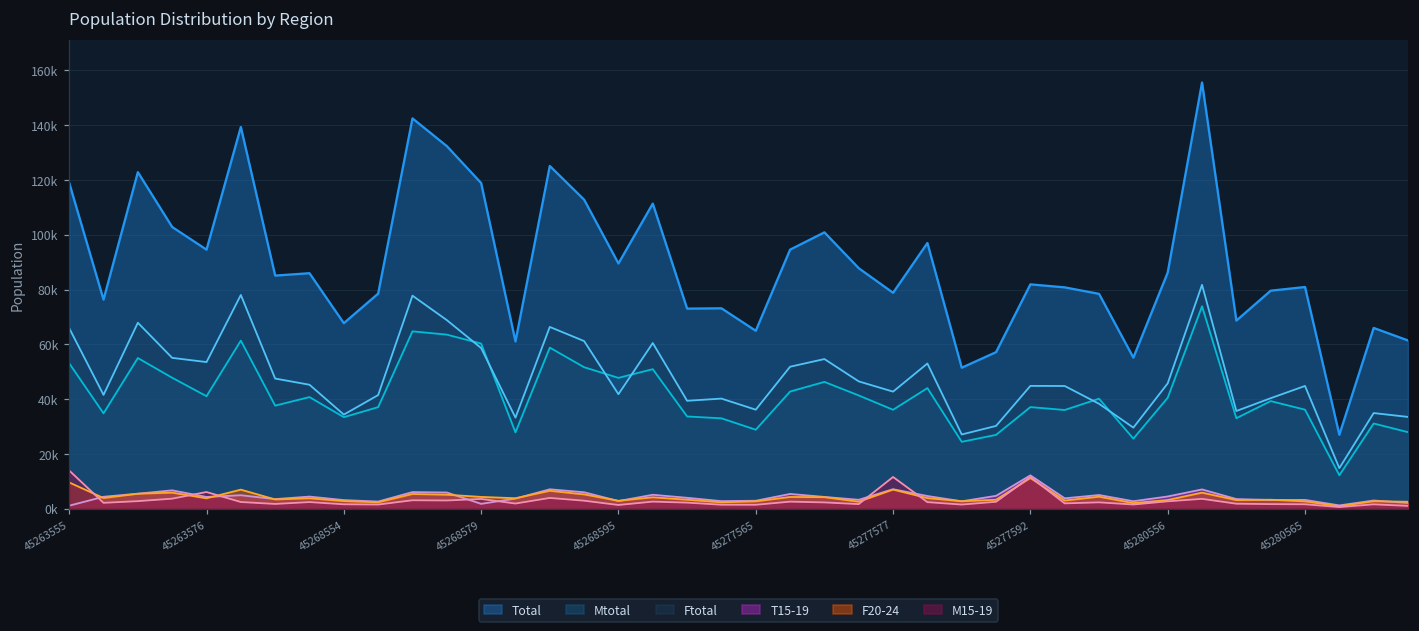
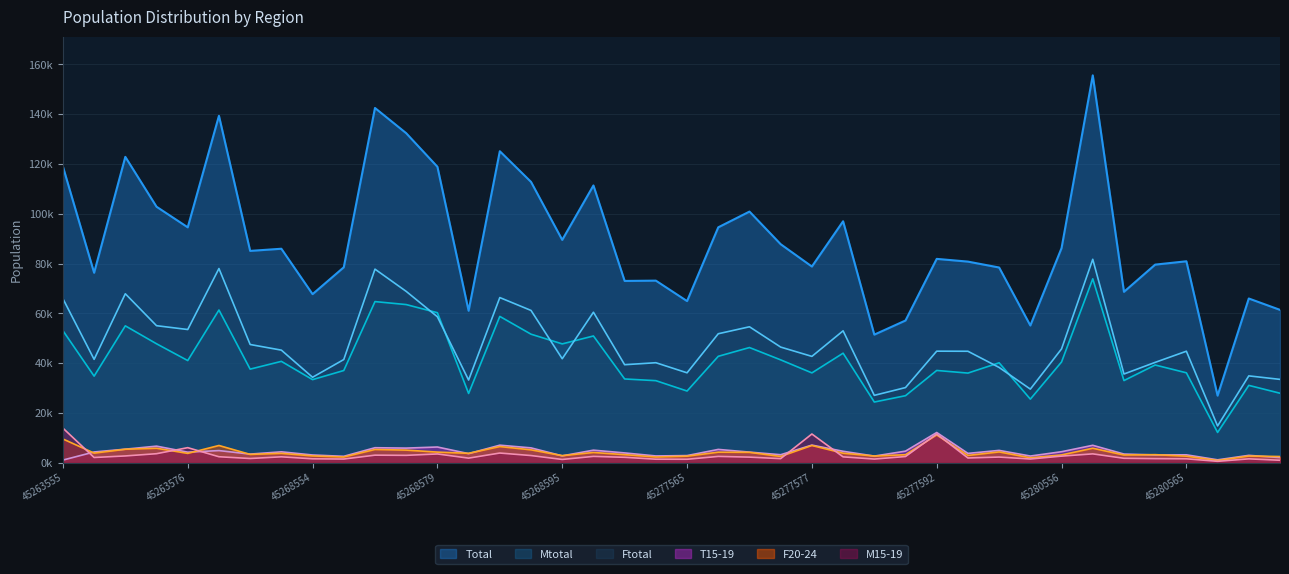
T15-19, 45268579: 2000 -> 6000
